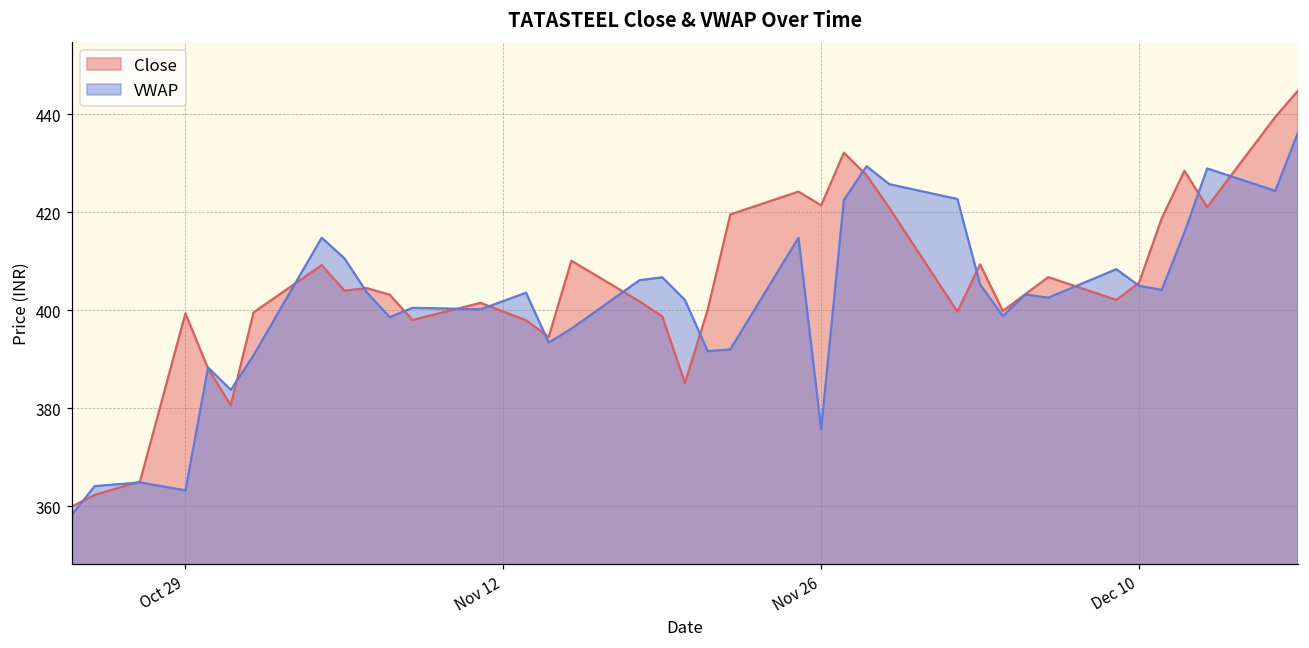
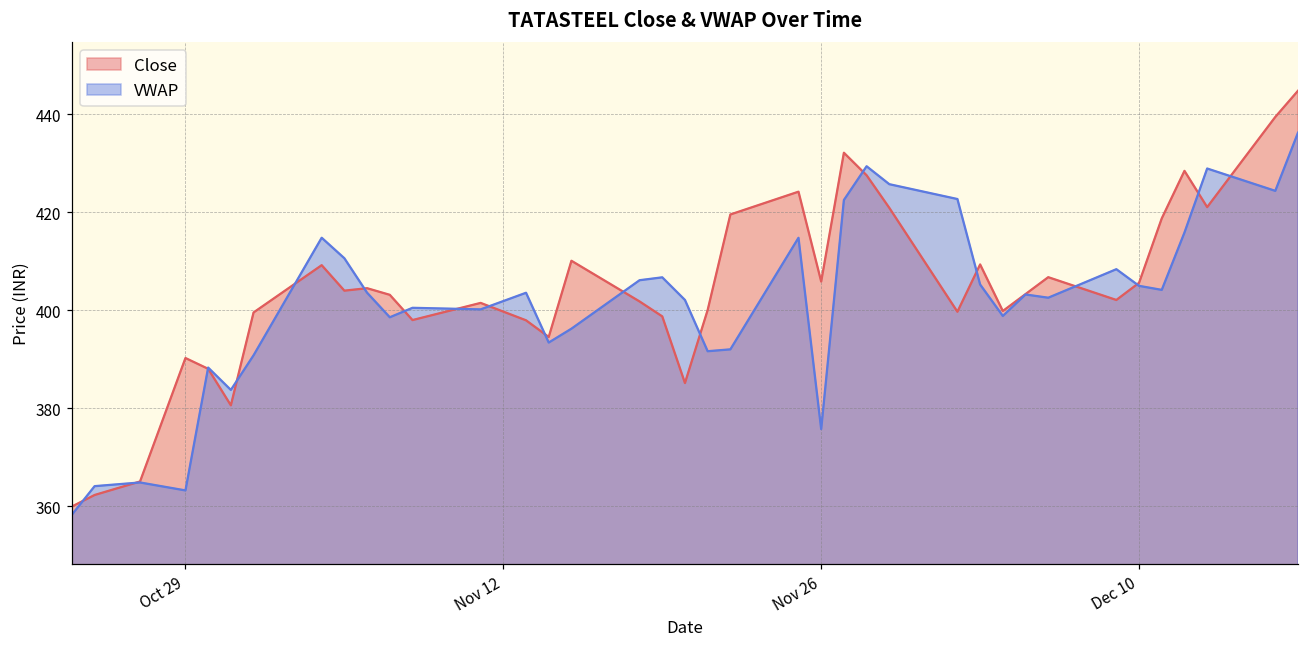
Close, Oct 29: 399 -> 390
Close, Nov 26: 421 -> 406
